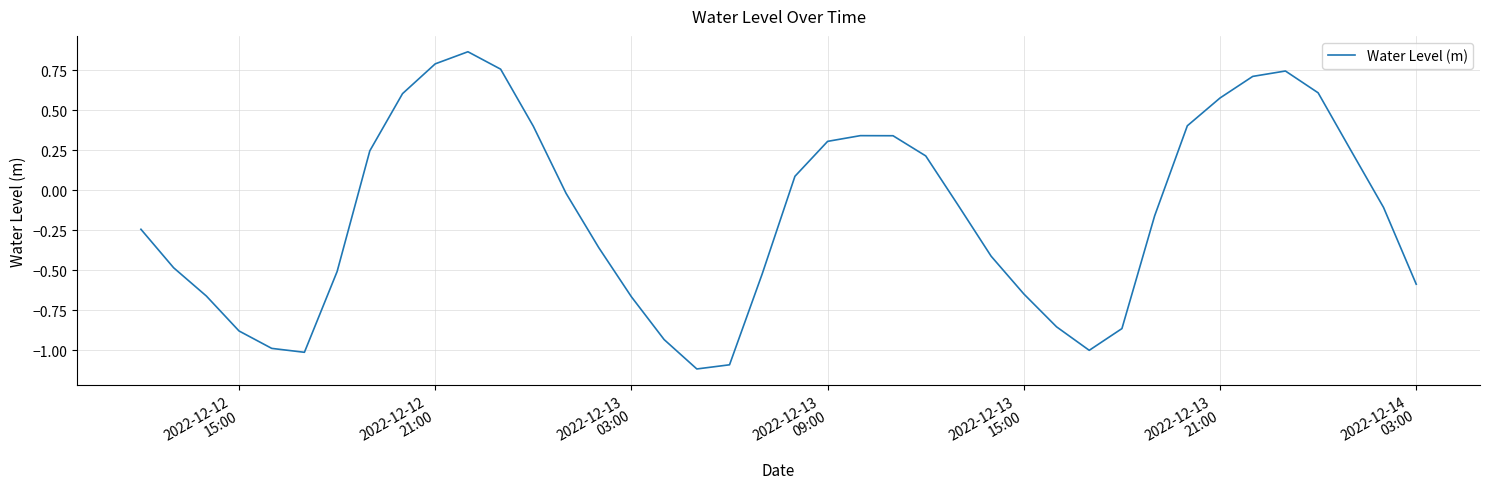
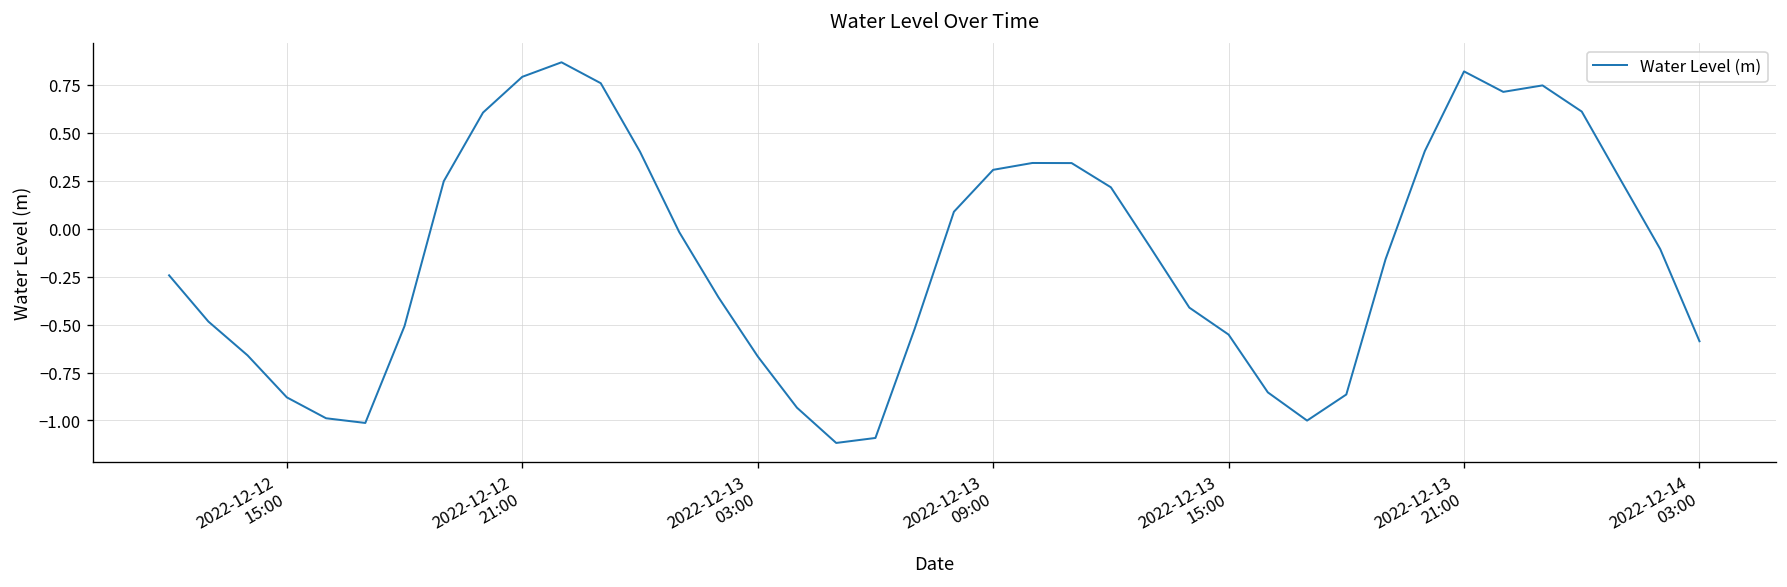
2022-12-13 15:00: -0.65 -> -0.55
2022-12-13 21:00: 0.58 -> 0.82
